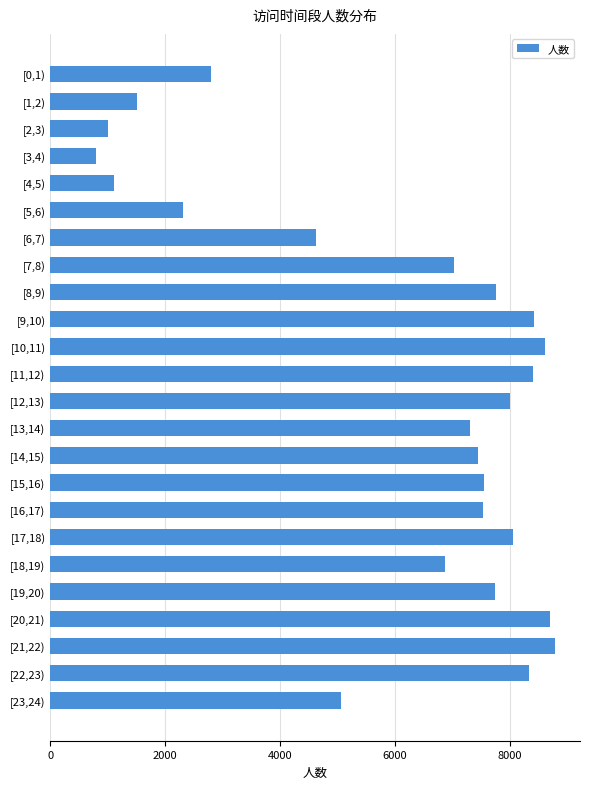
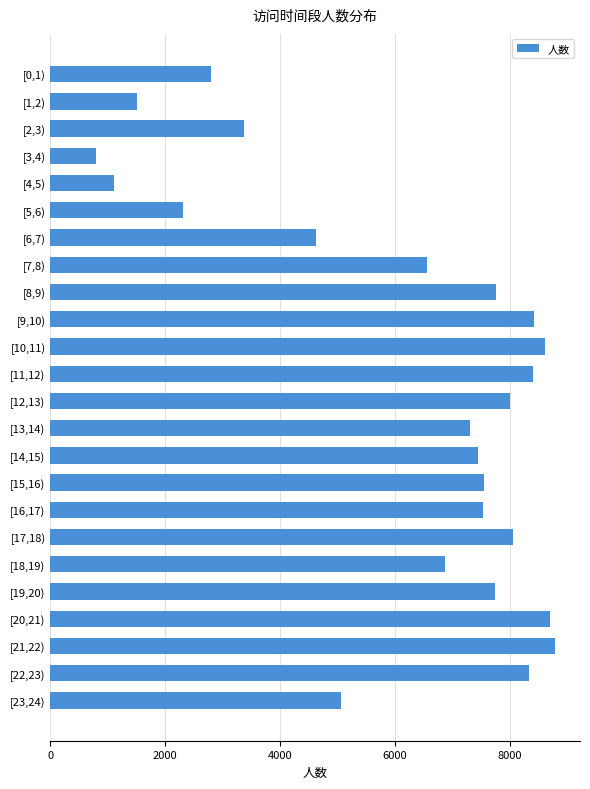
[2,3): 1000 -> 3400
[7,8): 7000 -> 6600
